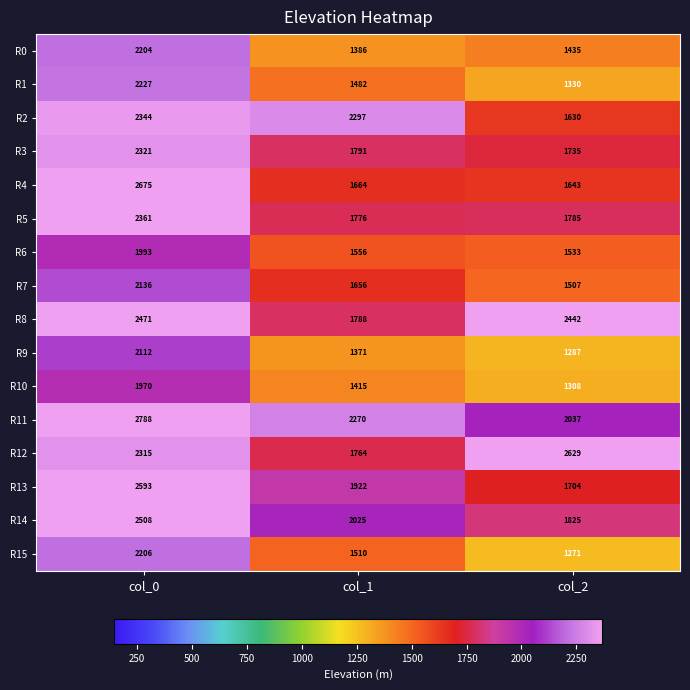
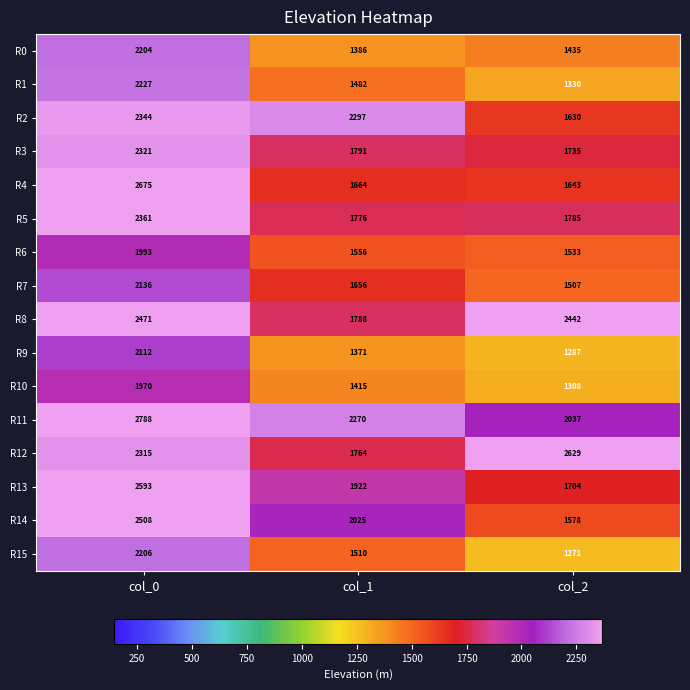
R14, col_2: 1825 -> 1578
